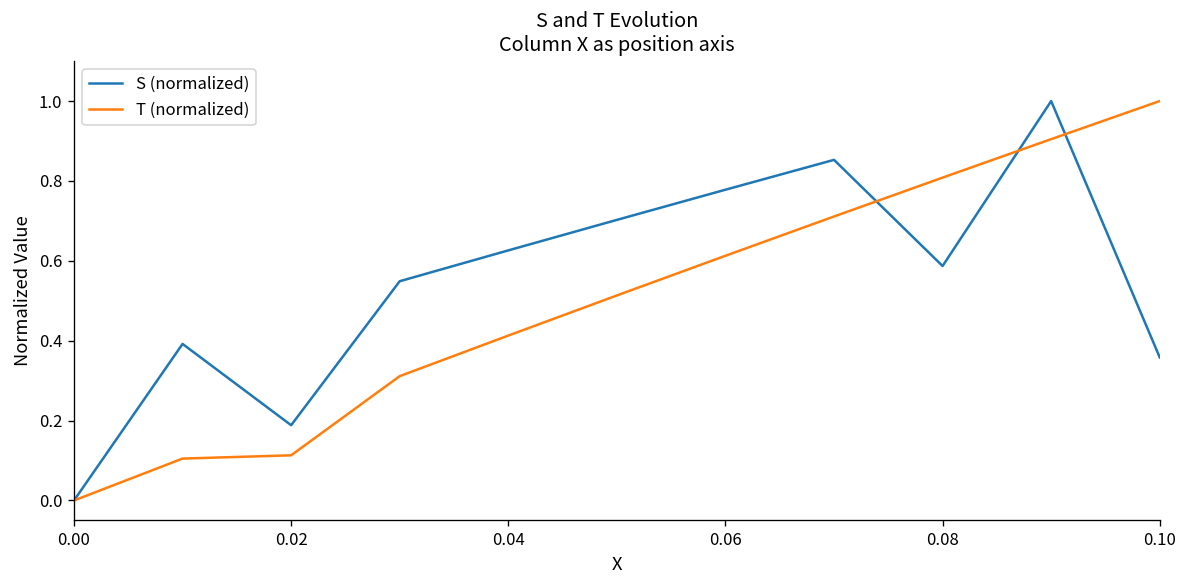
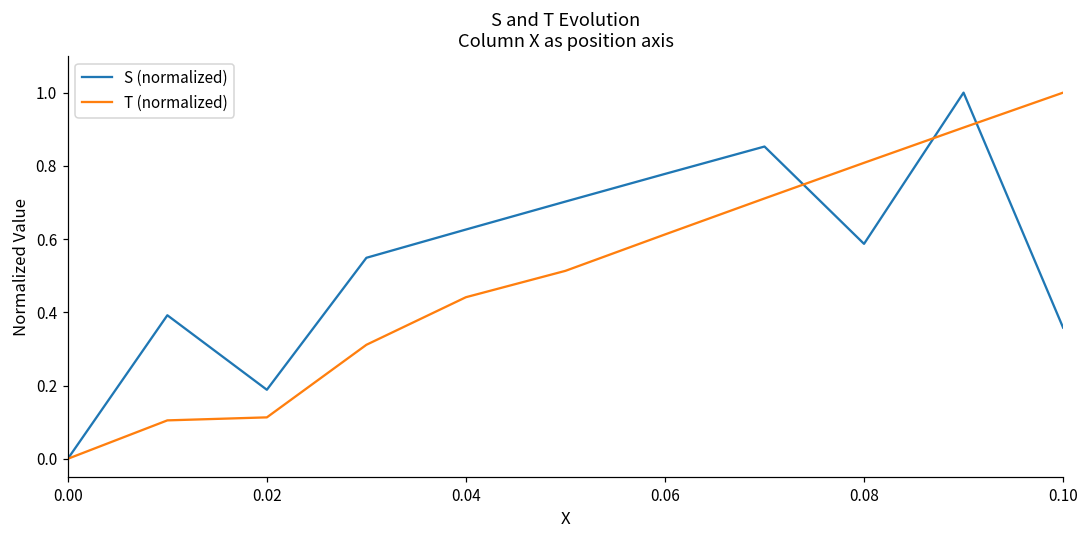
T (normalized), 0.04: 0.41 -> 0.44
